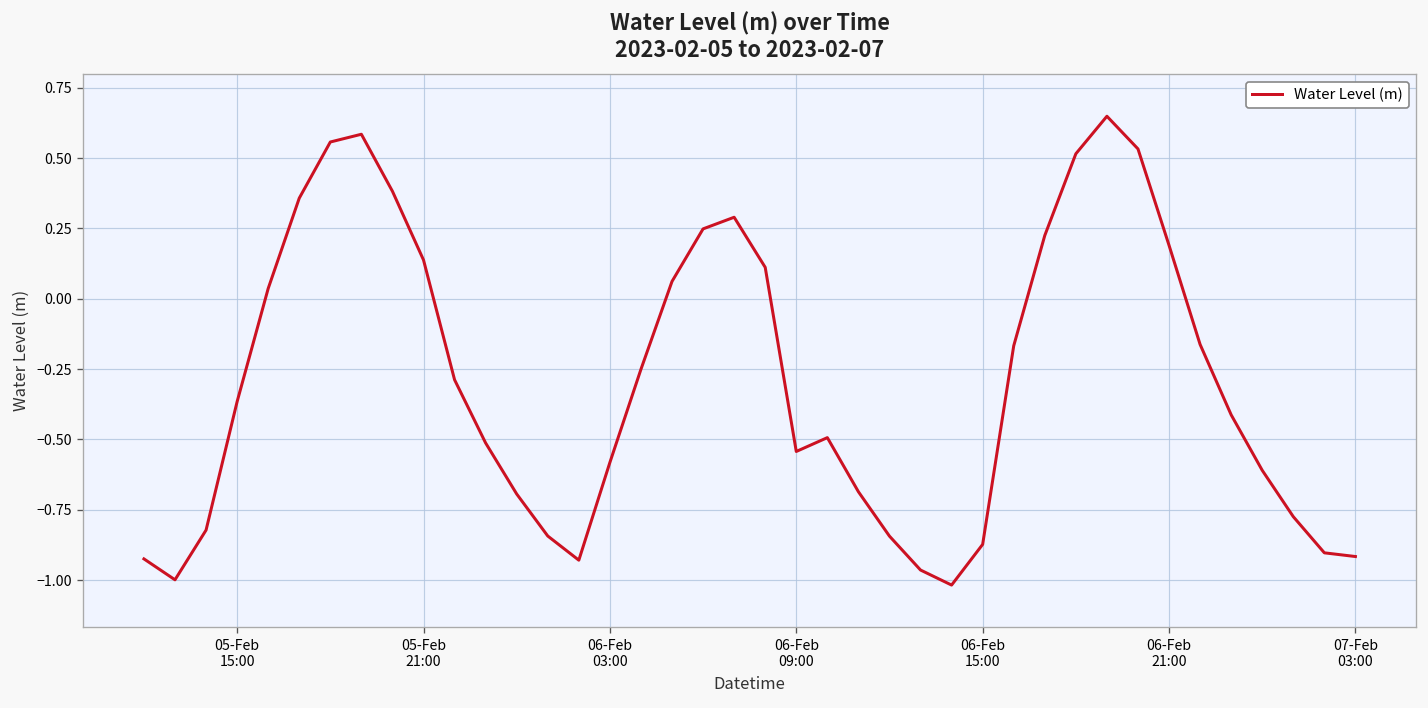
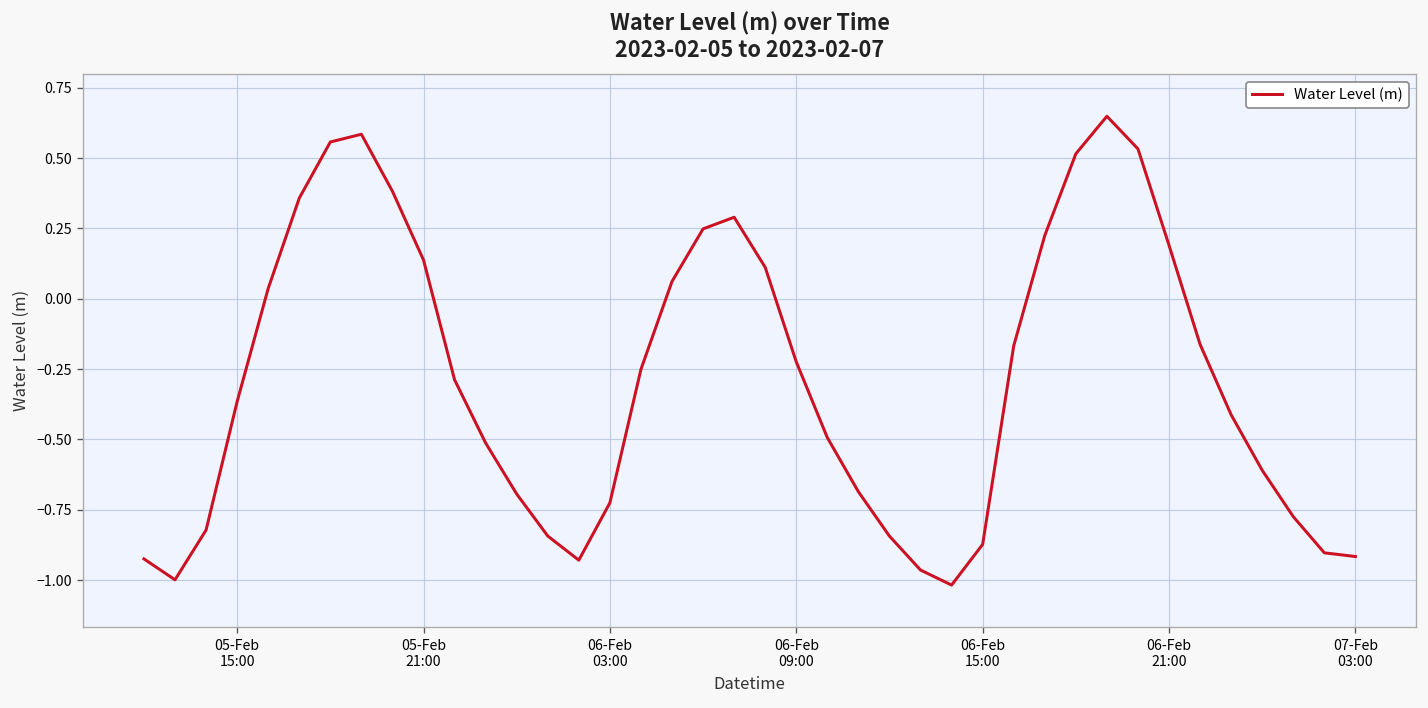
06-Feb 03:00: -0.58 -> -0.73
06-Feb 09:00: -0.54 -> -0.22
